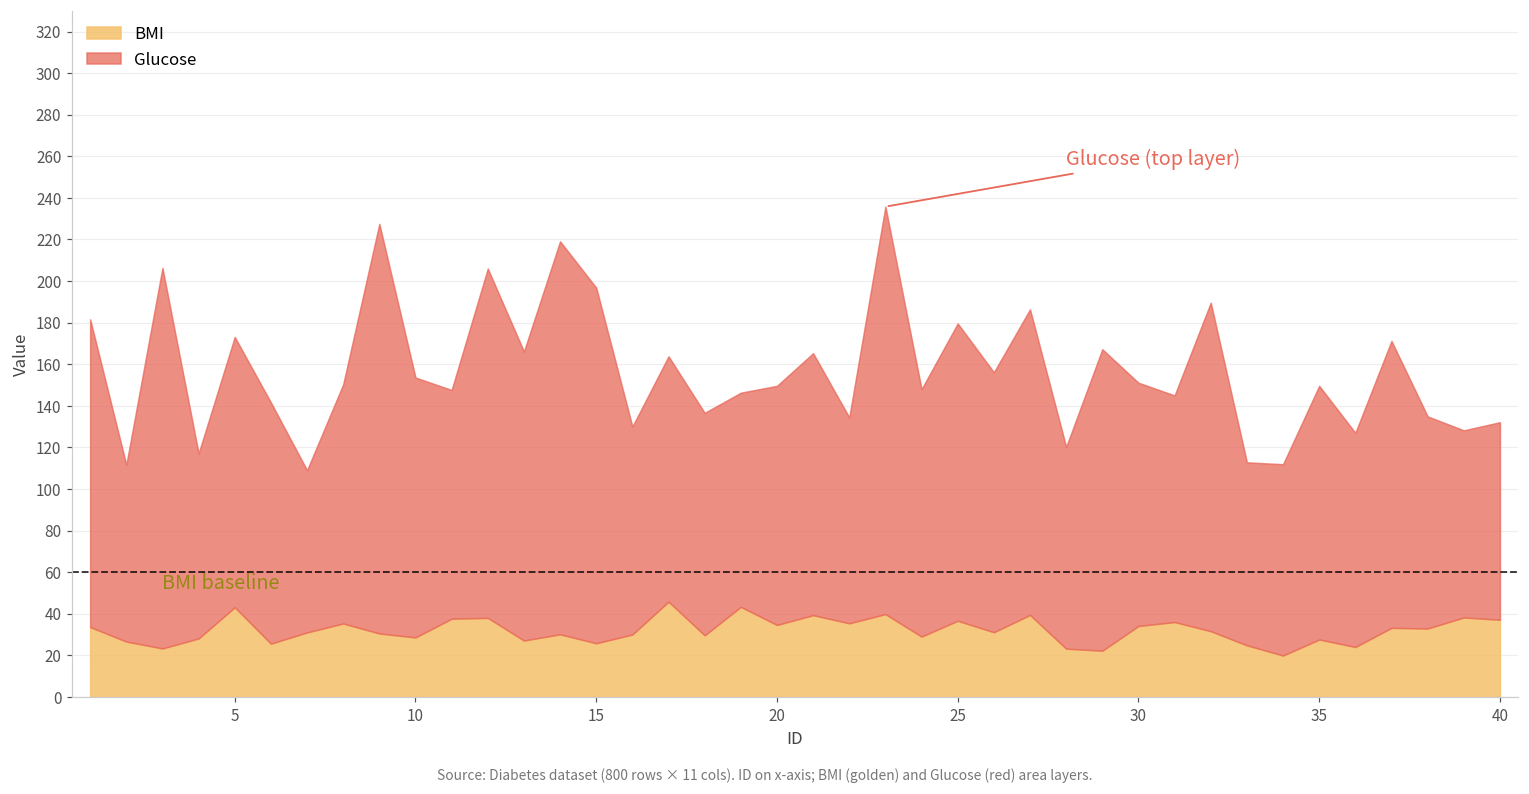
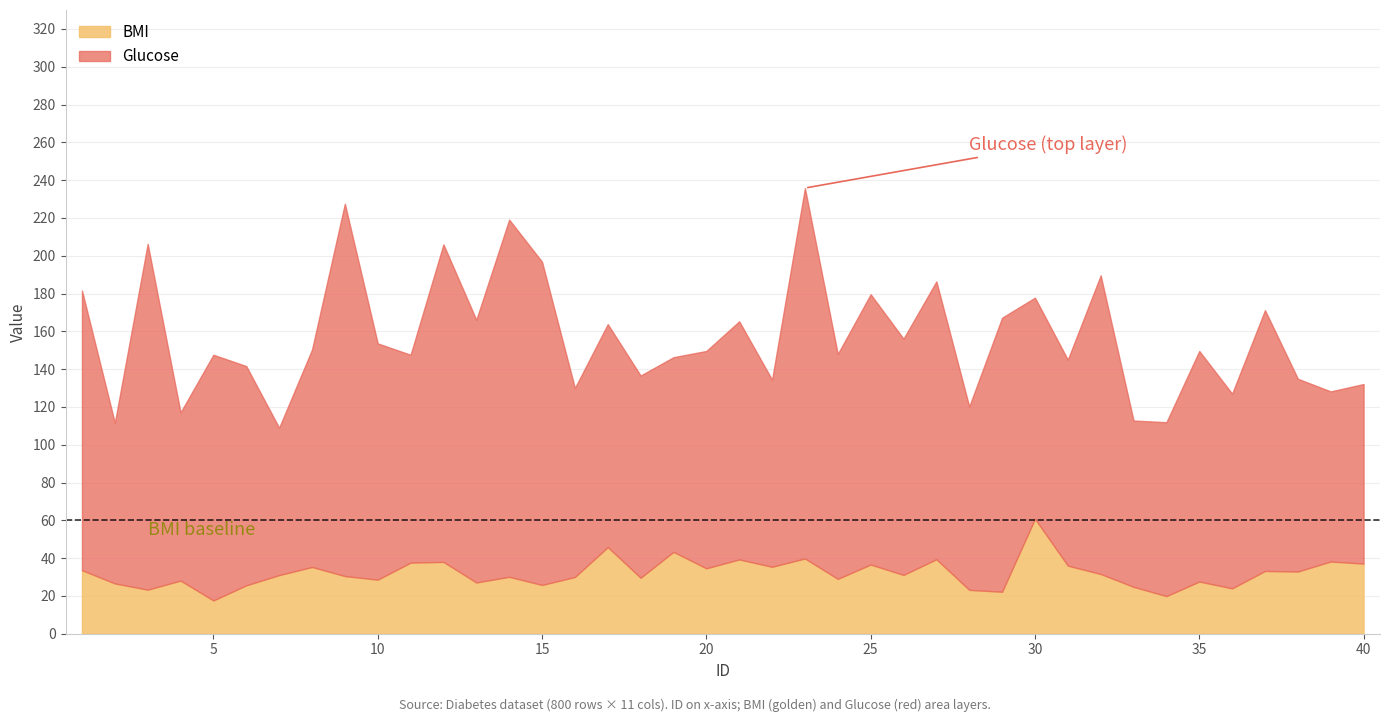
BMI, 5: 43 -> 18
BMI, 30: 34 -> 61
